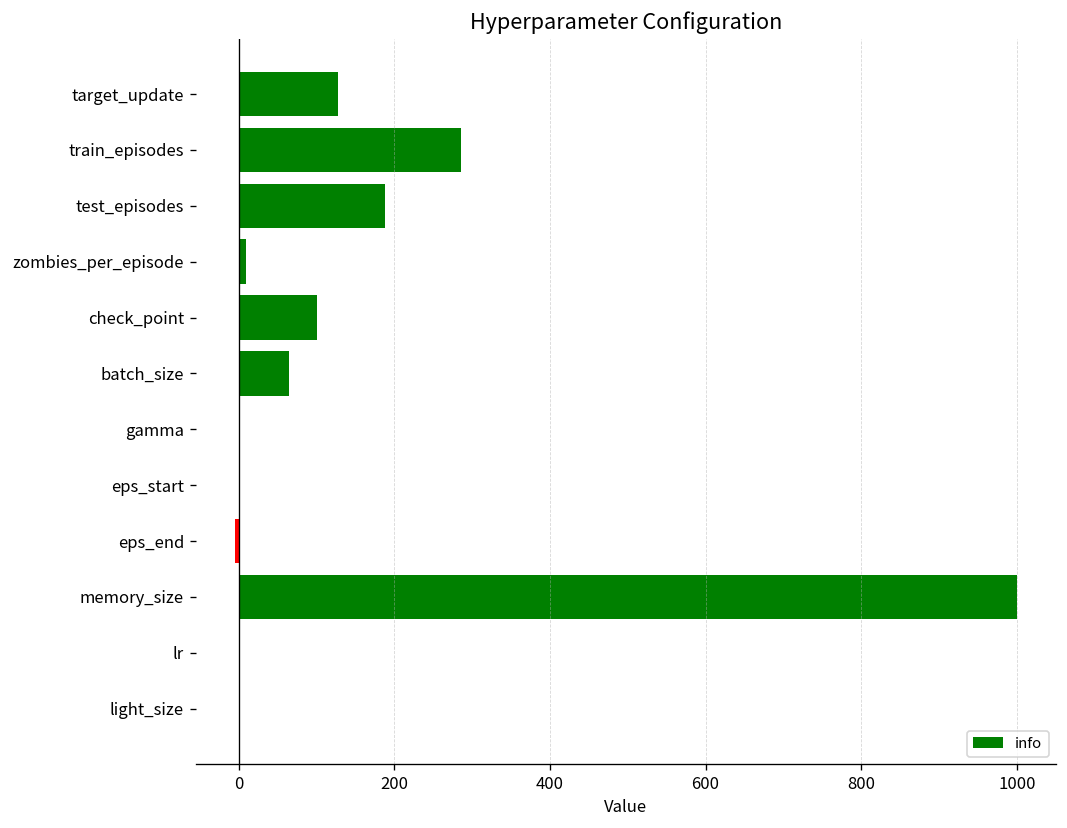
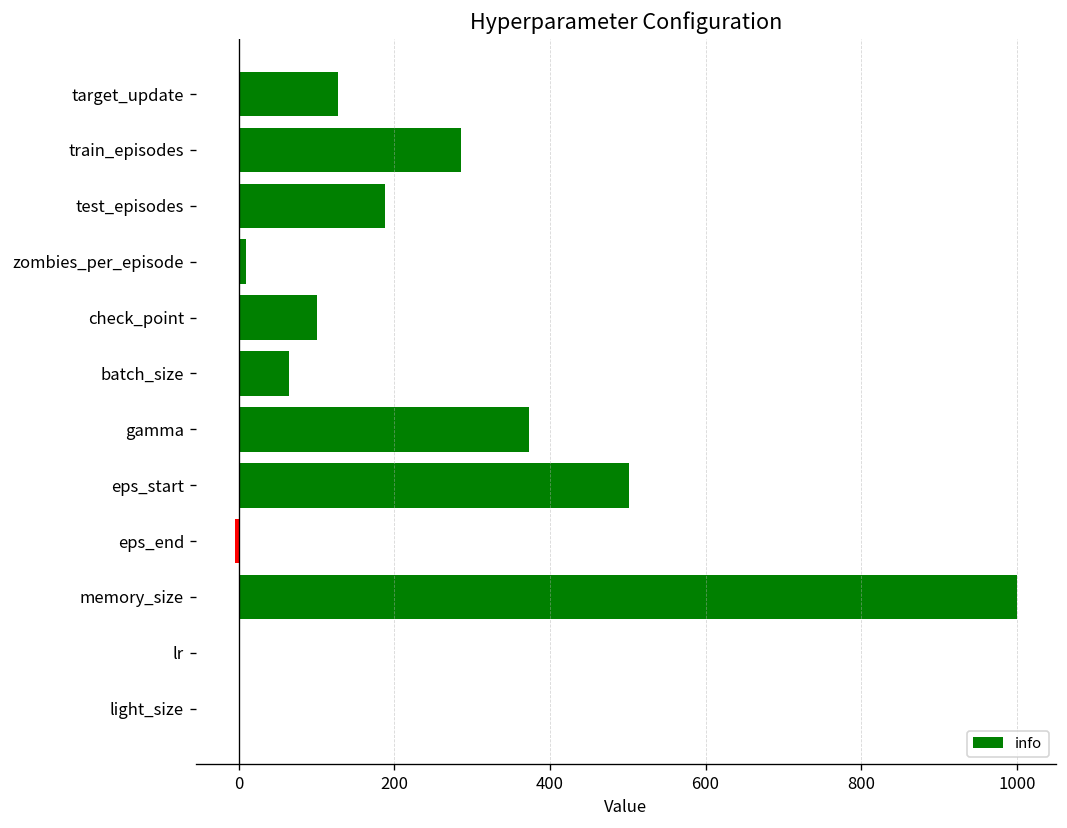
gamma: 0 -> 370
eps_start: 0 -> 500
